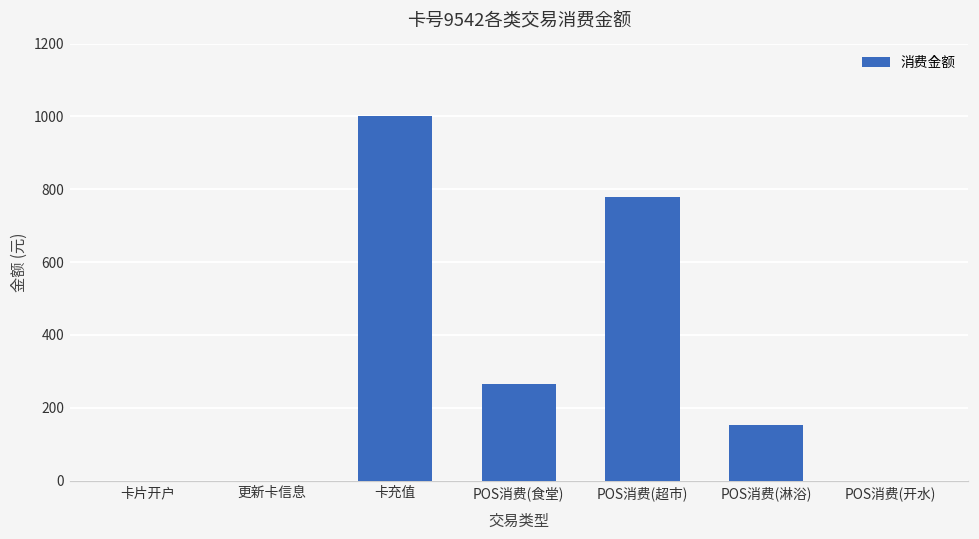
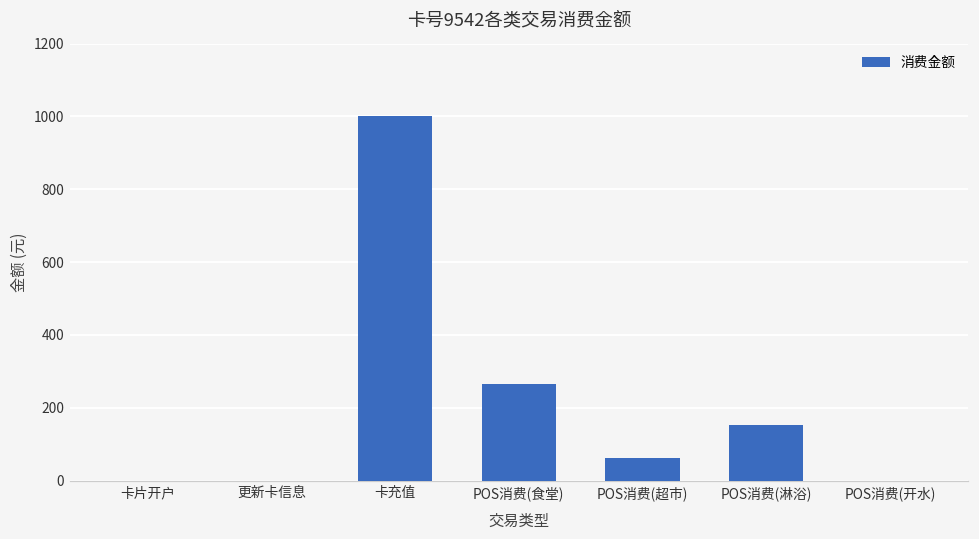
POS消费(超市): 780 -> 60
